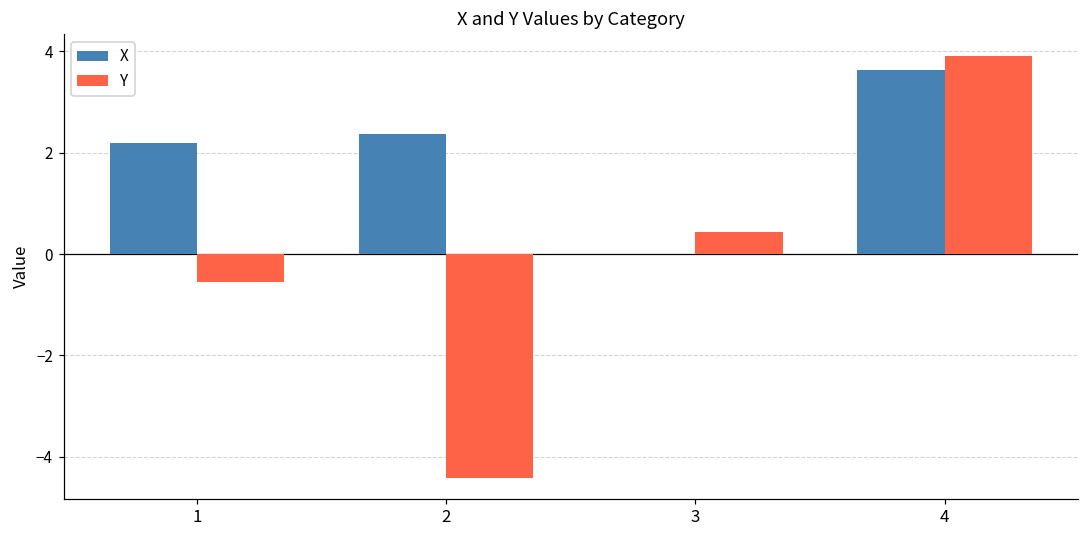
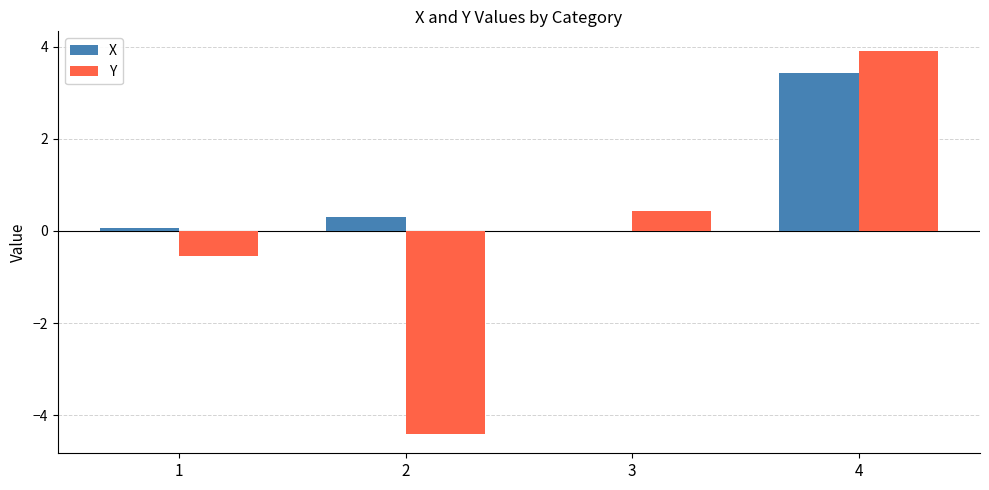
X, 1: 2.2 -> 0.1
X, 2: 2.4 -> 0.3
X, 4: 3.6 -> 3.4
